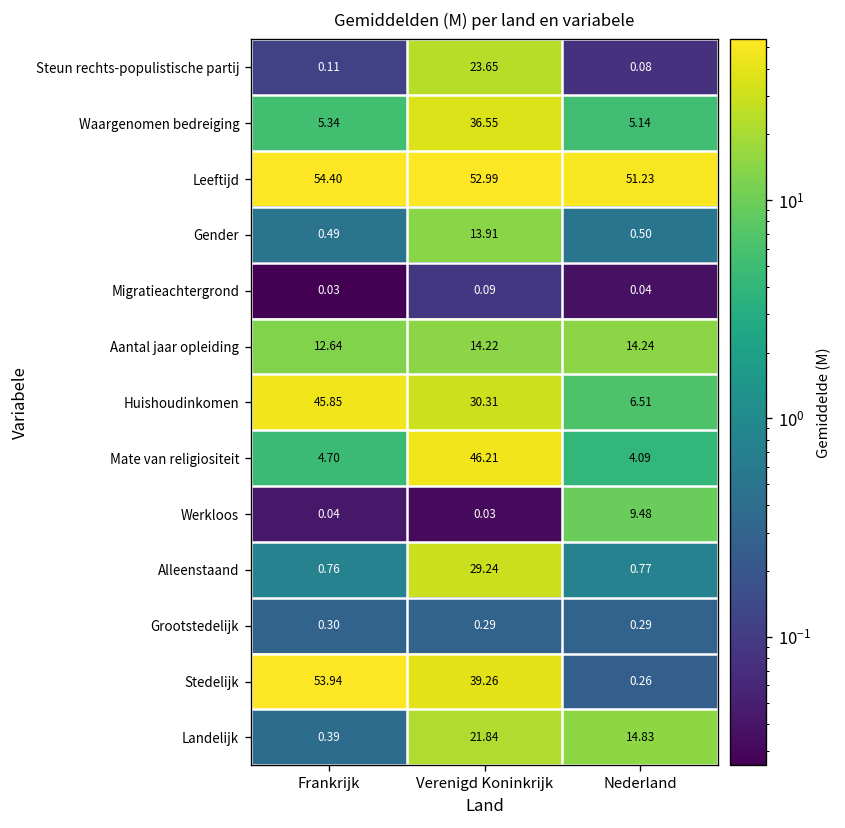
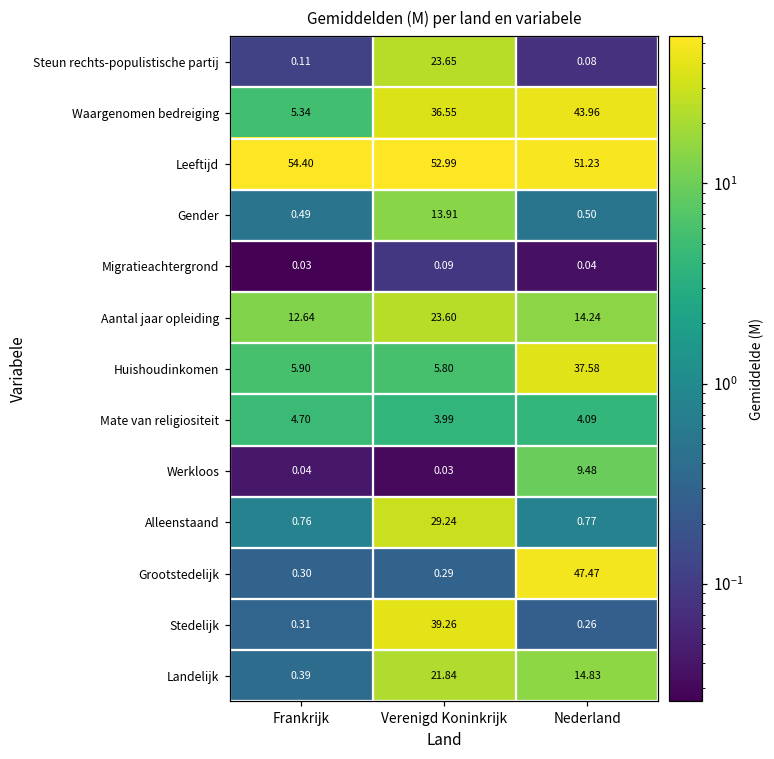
Waargenomen bedreiging, Nederland: 5.14 -> 43.96
Aantal jaar opleiding, Verenigd Koninkrijk: 14.22 -> 23.60
Huishoudinkomen, Frankrijk: 45.85 -> 5.90
Huishoudinkomen, Verenigd Koninkrijk: 30.31 -> 5.80
Huishoudinkomen, Nederland: 6.51 -> 37.58
Mate van religiositeit, Verenigd Koninkrijk: 46.21 -> 3.99
Grootstedelijk, Nederland: 0.29 -> 47.47
Stedelijk, Frankrijk: 53.94 -> 0.31
